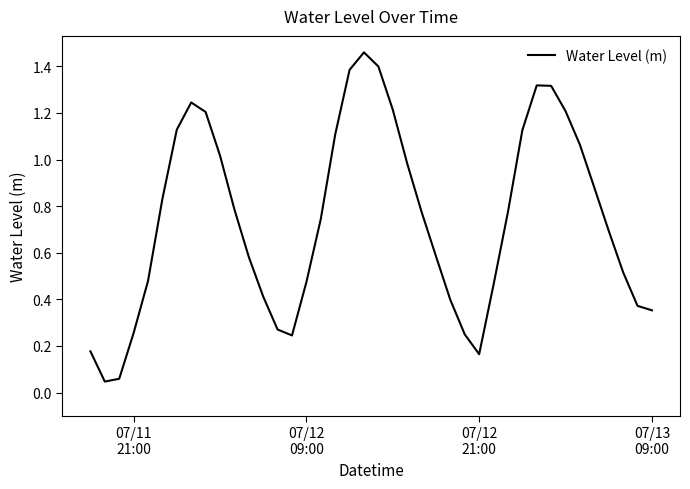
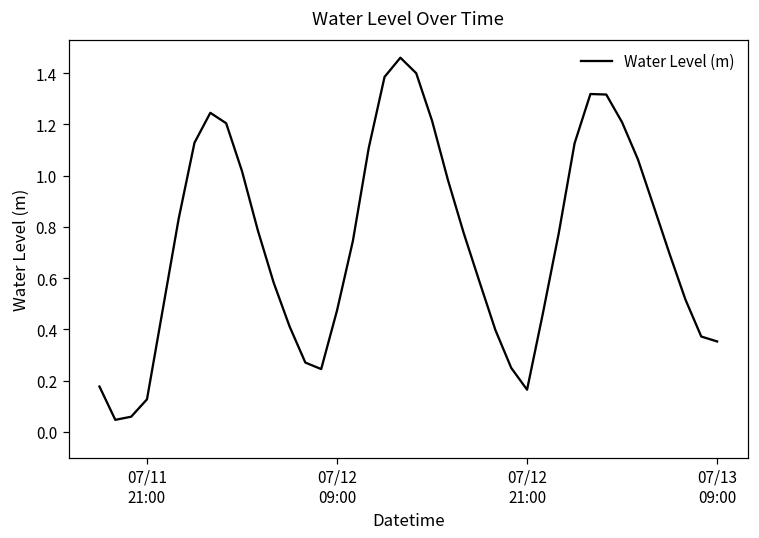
07/11 21:00: 0.26 -> 0.13
